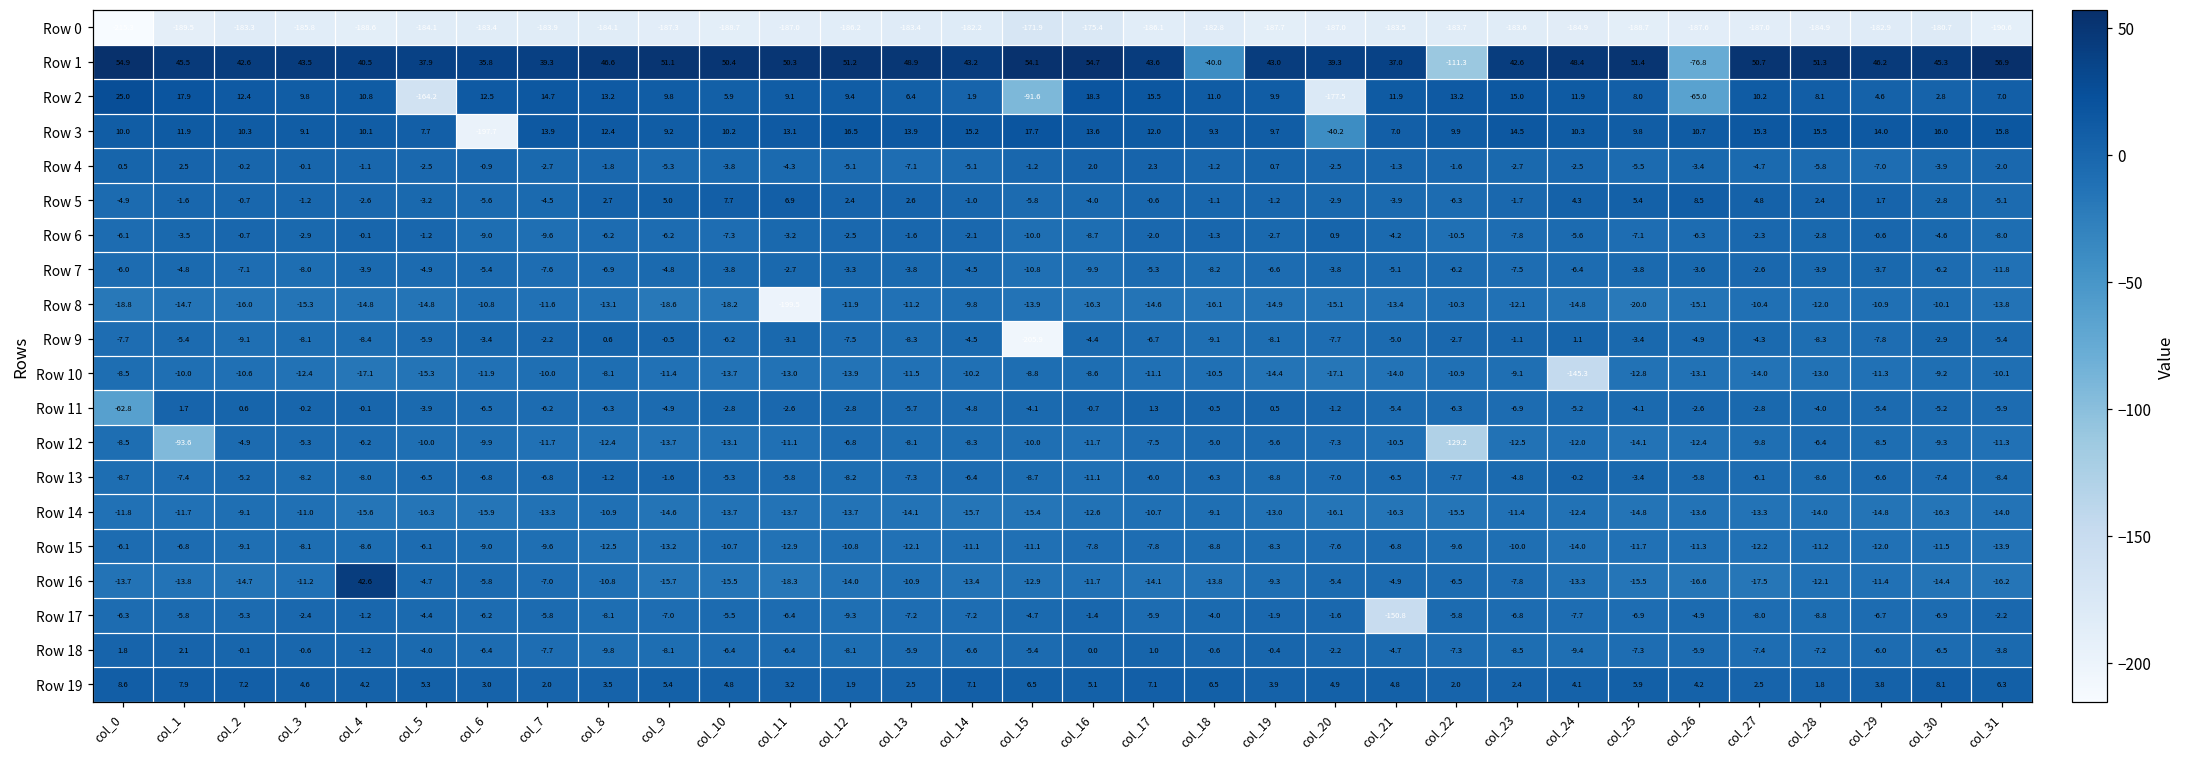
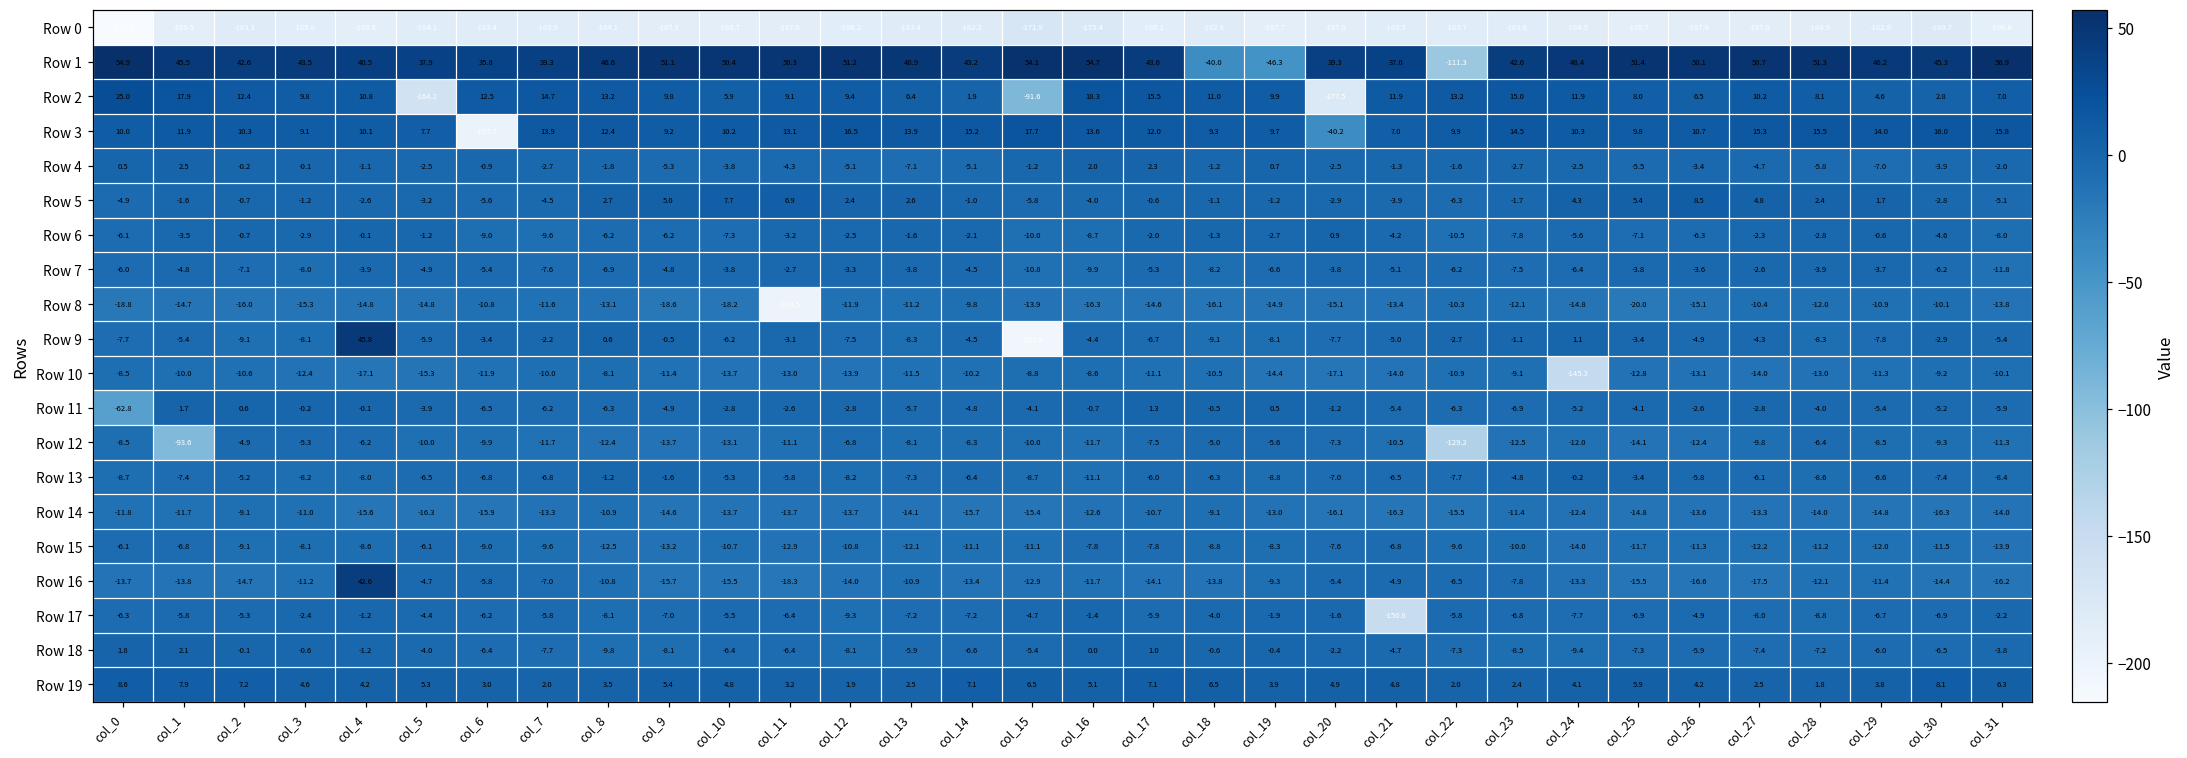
Row 1, col_19: 43.0 -> -46.3
Row 1, col_26: -76.8 -> 50.1
Row 2, col_26: -65.0 -> 6.5
Row 9, col_4: -8.4 -> 45.8
